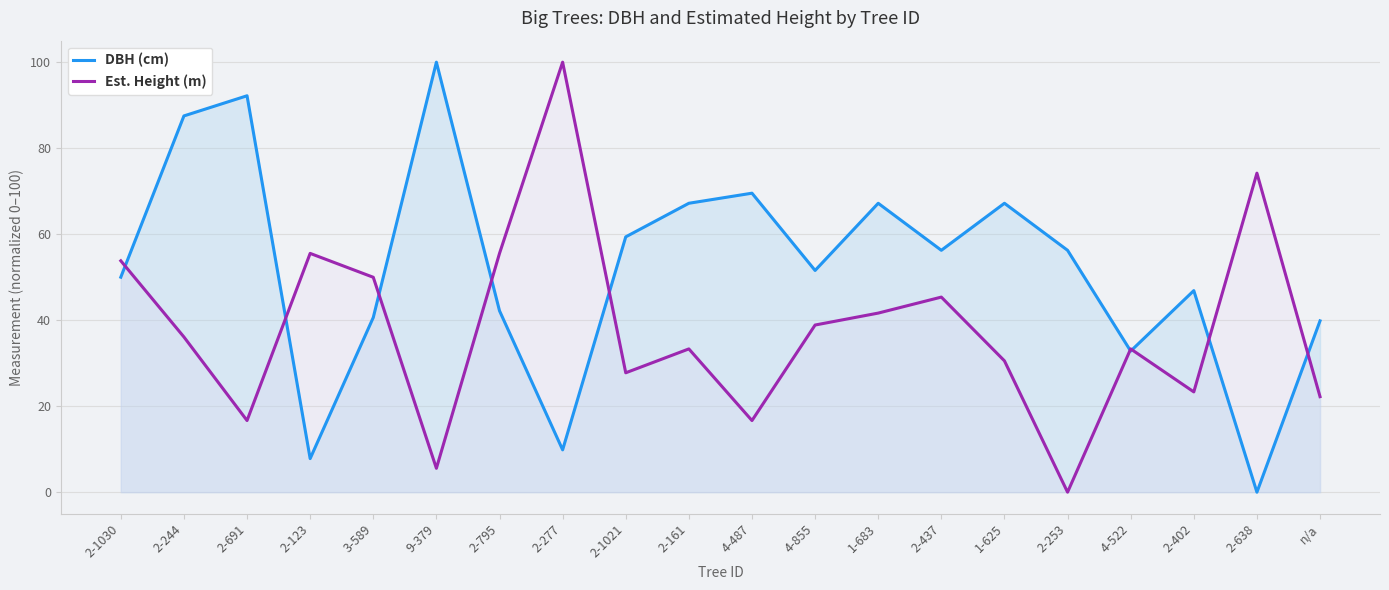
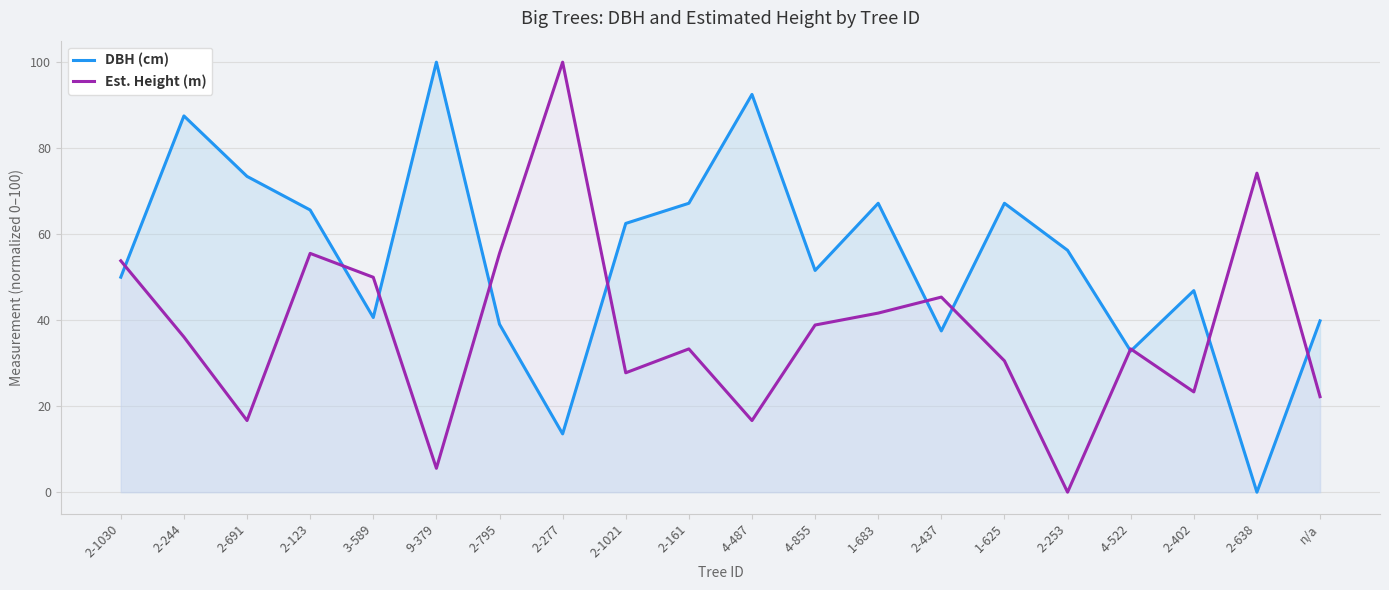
DBH (cm), 2-691: 92 -> 73
DBH (cm), 2-123: 8 -> 66
DBH (cm), 2-795: 42 -> 39
DBH (cm), 2-277: 10 -> 14
DBH (cm), 2-1021: 59 -> 63
DBH (cm), 4-487: 70 -> 92
DBH (cm), 2-437: 56 -> 38
